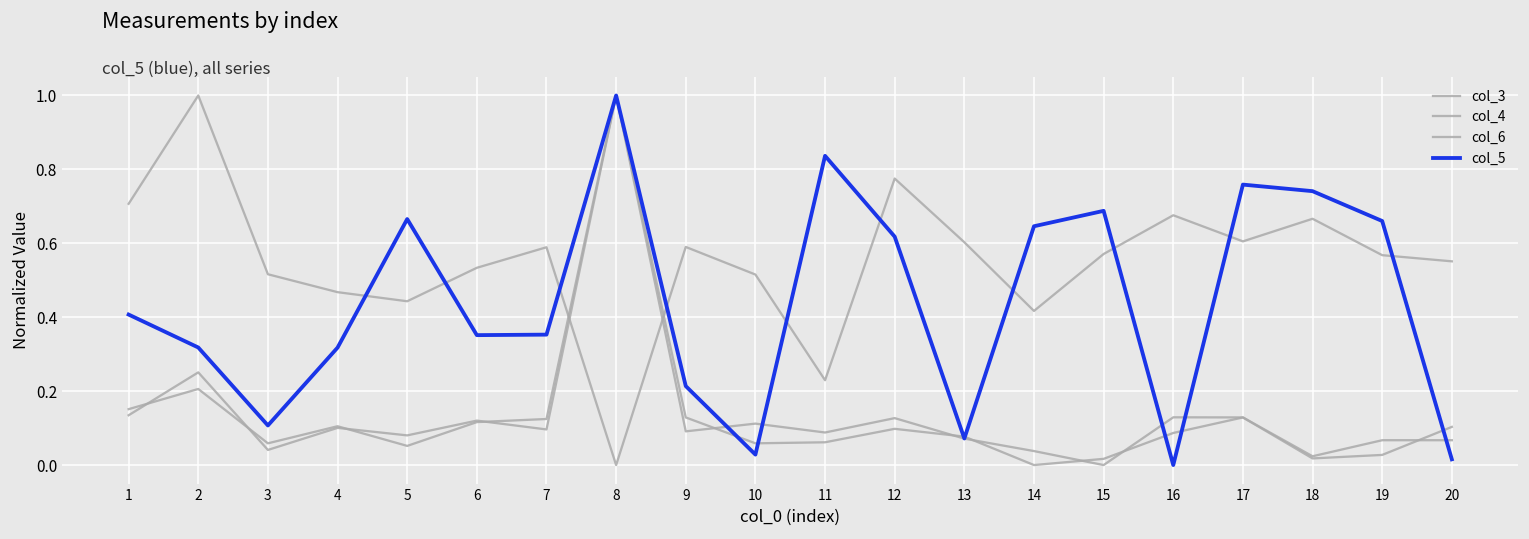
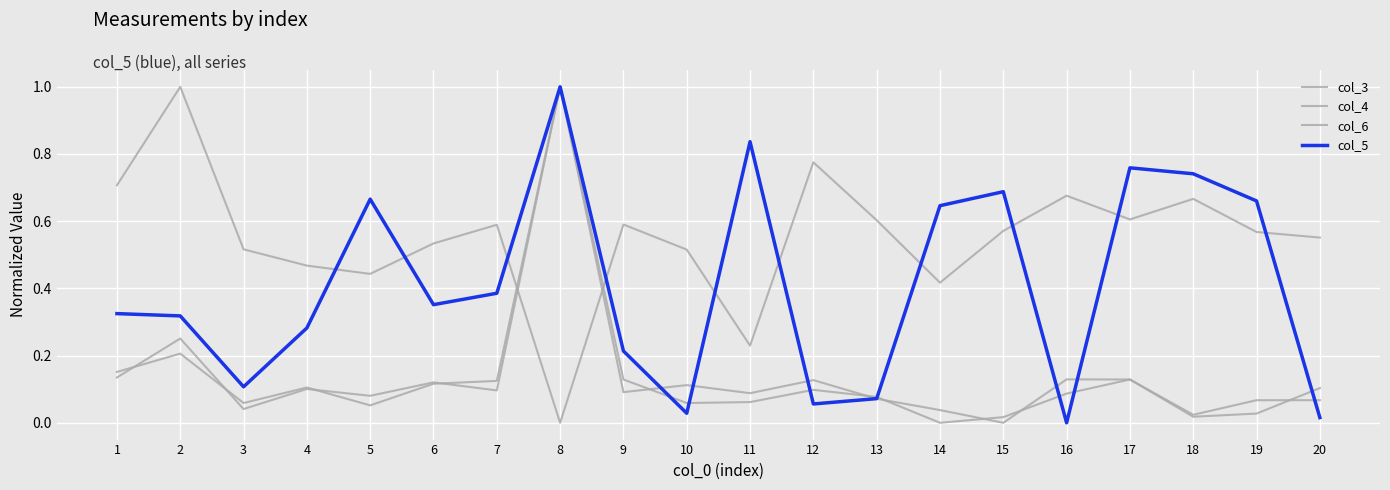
col_5, 1: 0.41 -> 0.32
col_5, 4: 0.32 -> 0.28
col_5, 7: 0.35 -> 0.39
col_5, 12: 0.62 -> 0.06
